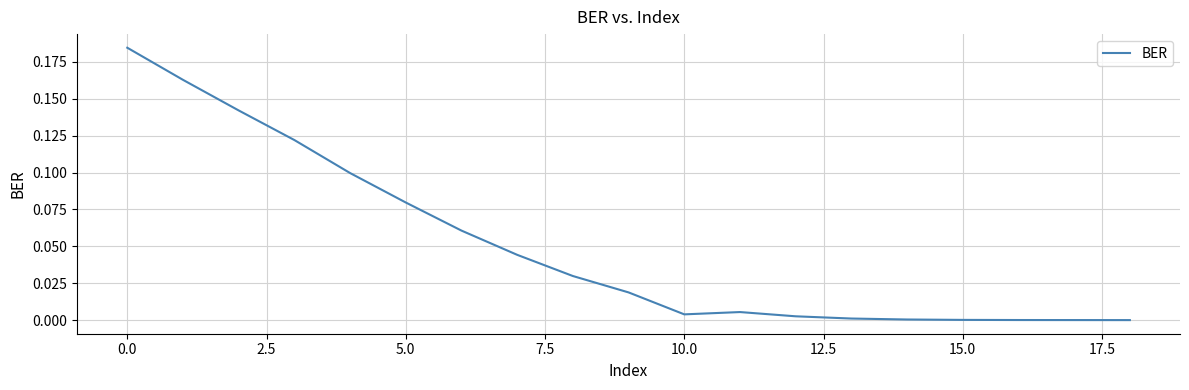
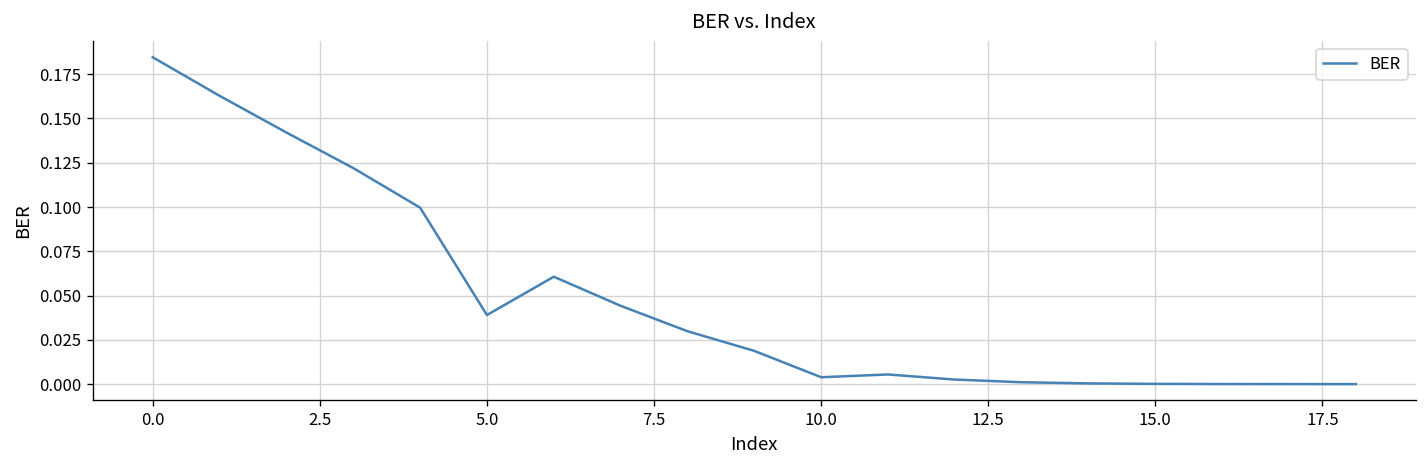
5.0: 0.080 -> 0.039
